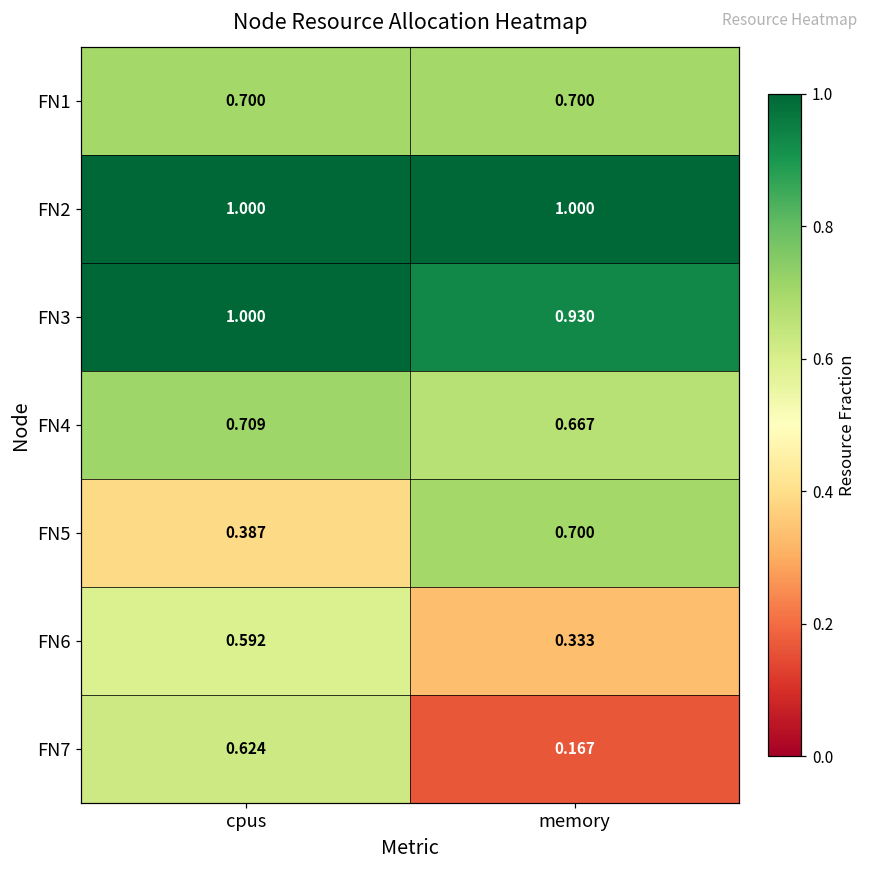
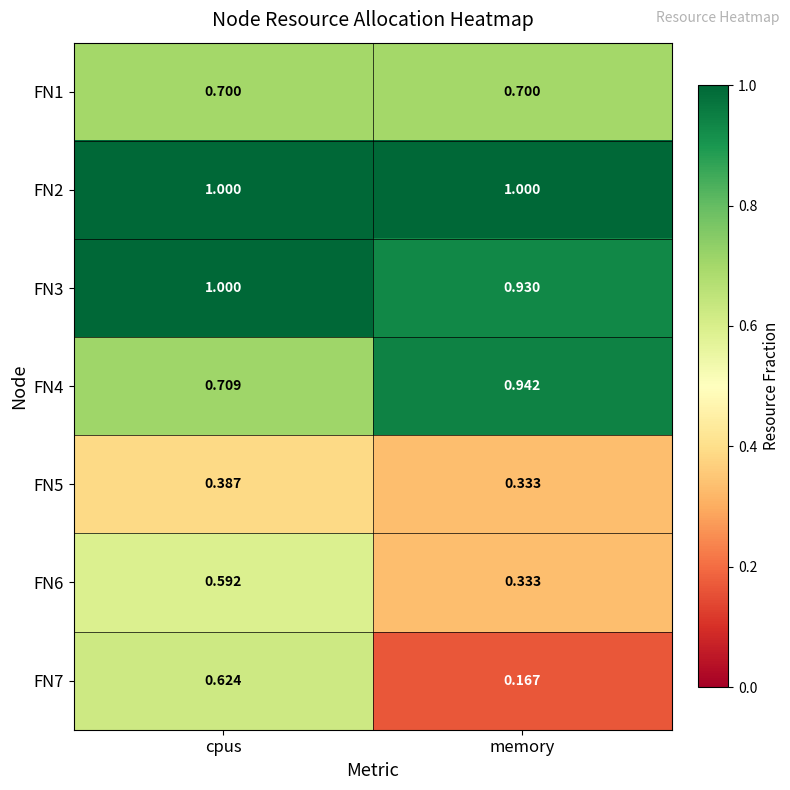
FN4, memory: 0.667 -> 0.942
FN5, memory: 0.700 -> 0.333
